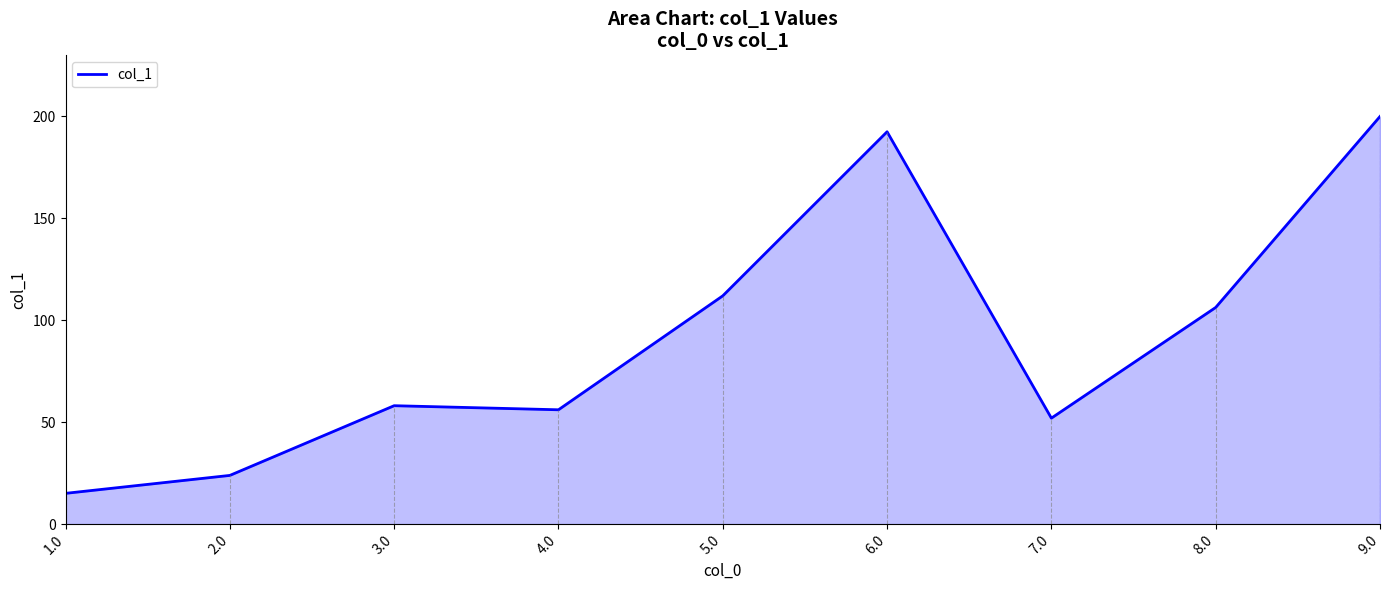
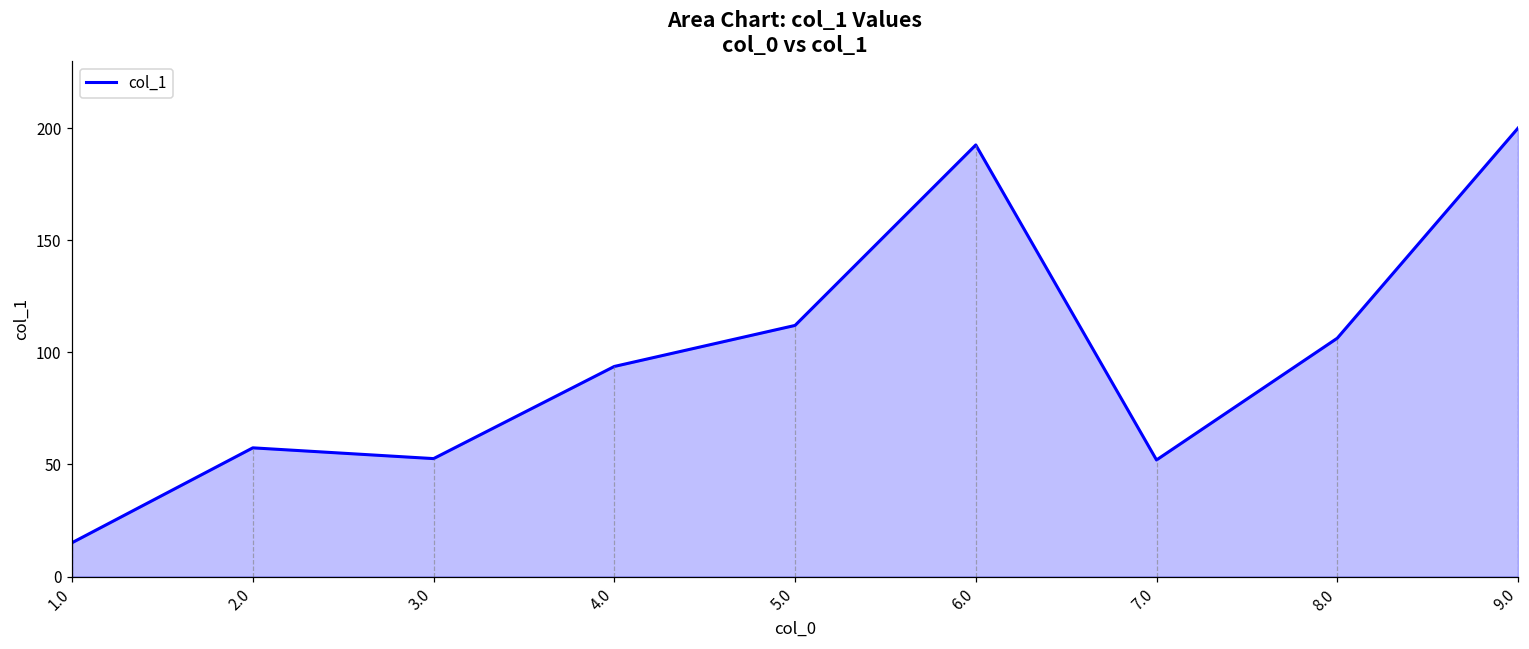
col_1, 2.0: 24 -> 57
col_1, 3.0: 58 -> 53
col_1, 4.0: 56 -> 94
